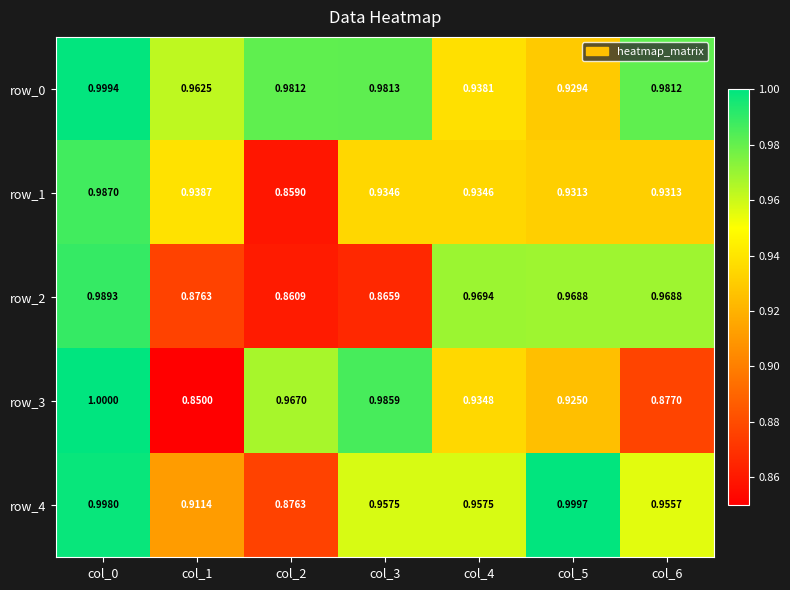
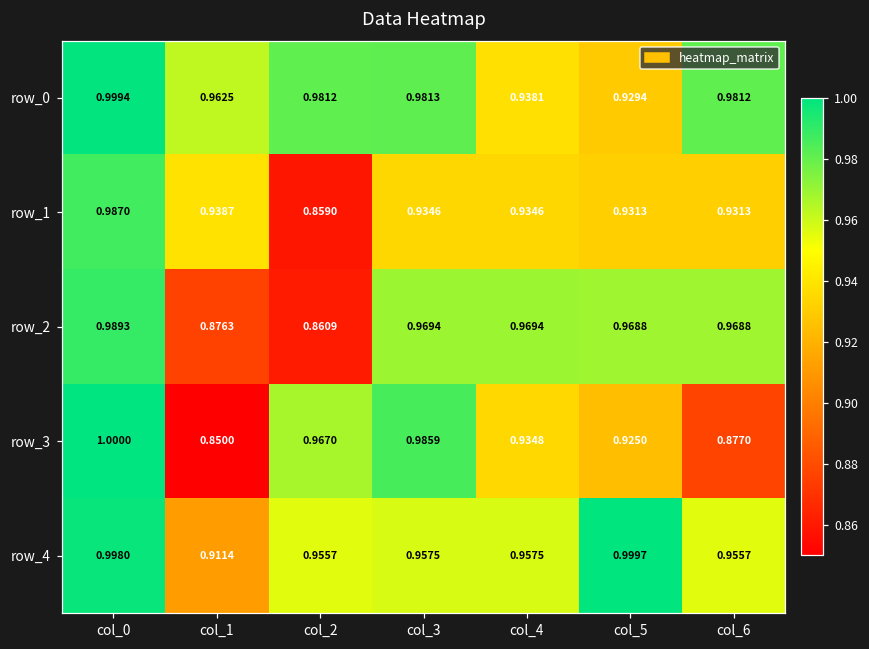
row_2, col_3: 0.8659 -> 0.9694
row_4, col_2: 0.8763 -> 0.9557
